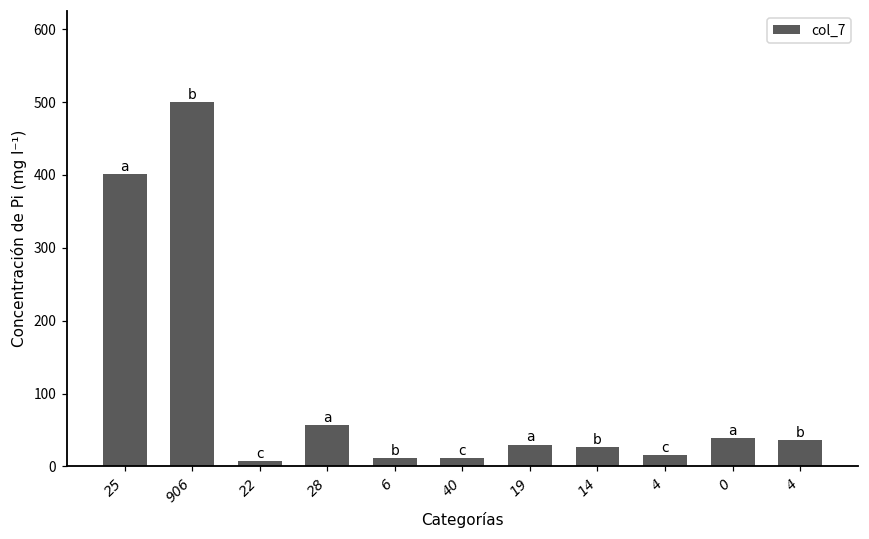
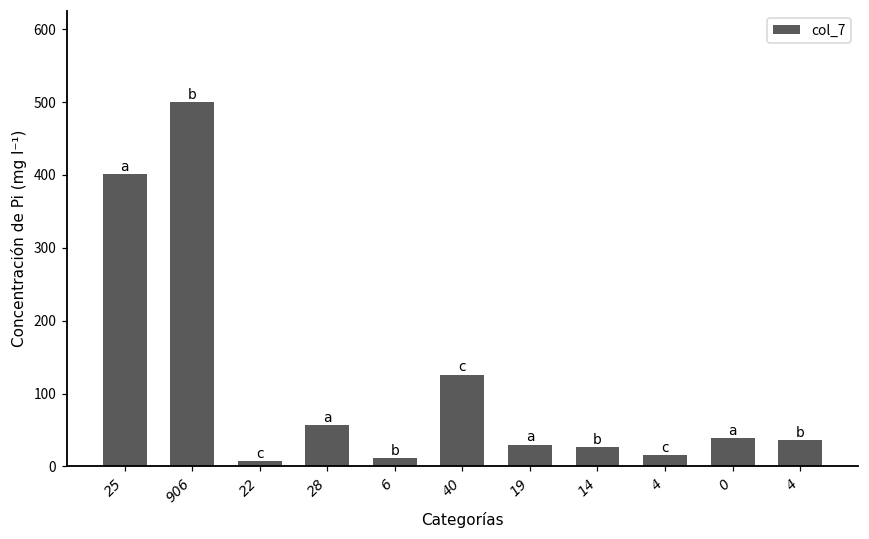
40: 10 -> 130
